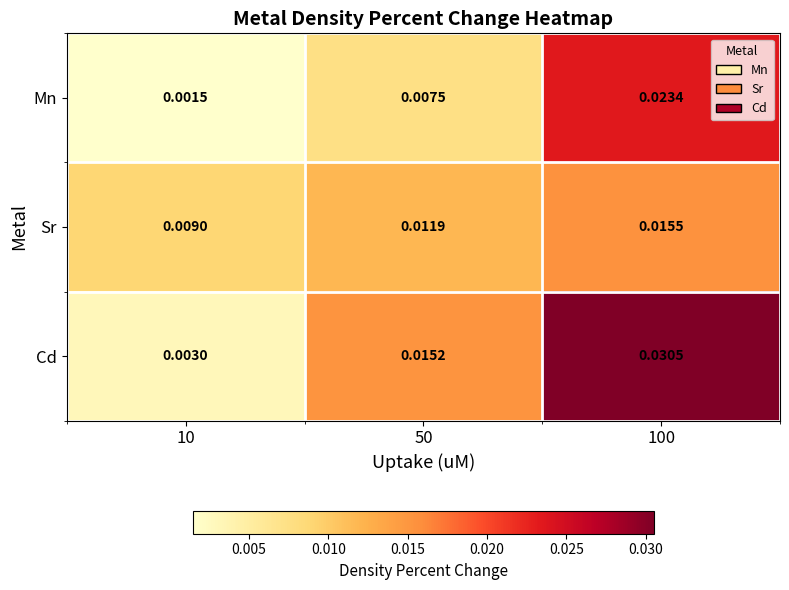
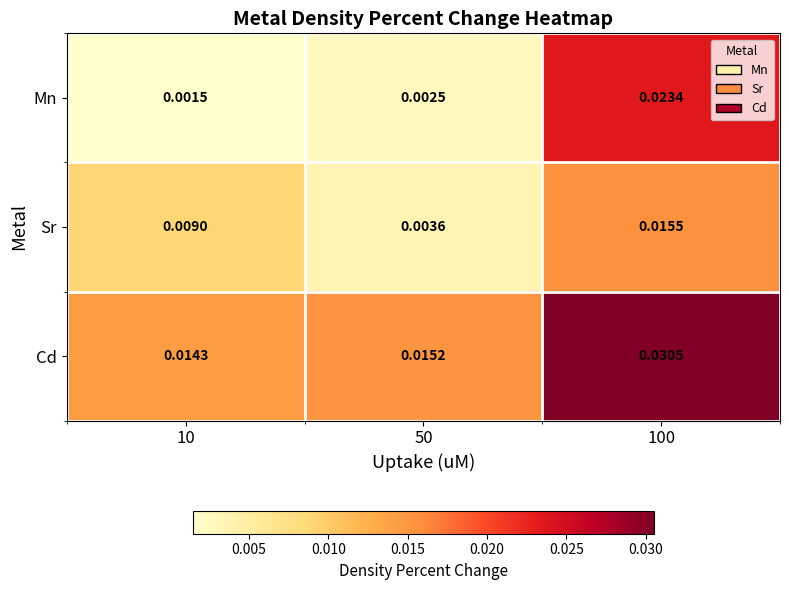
Mn, 50: 0.0075 -> 0.0025
Sr, 50: 0.0119 -> 0.0036
Cd, 10: 0.0030 -> 0.0143
